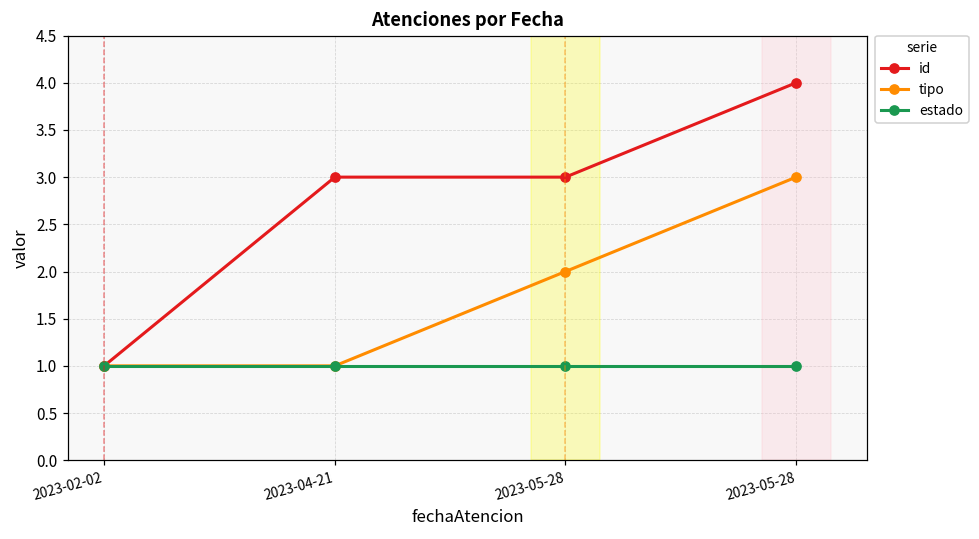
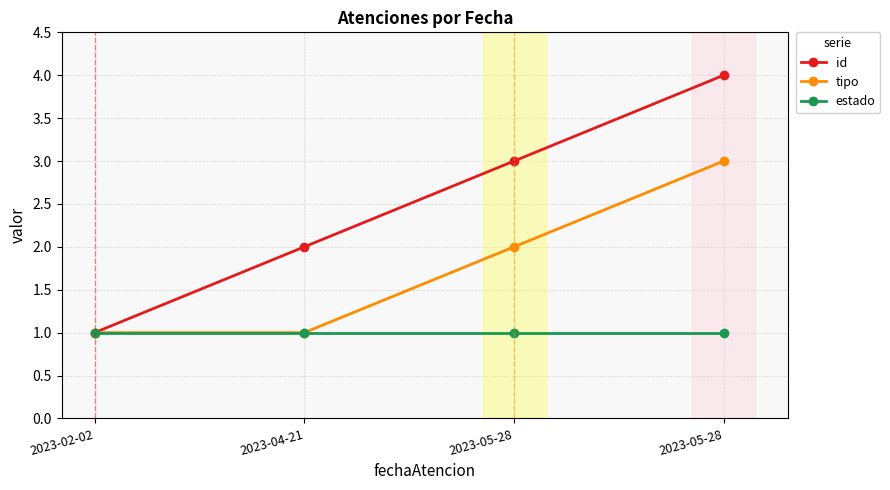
id, 2023-04-21: 3 -> 2
